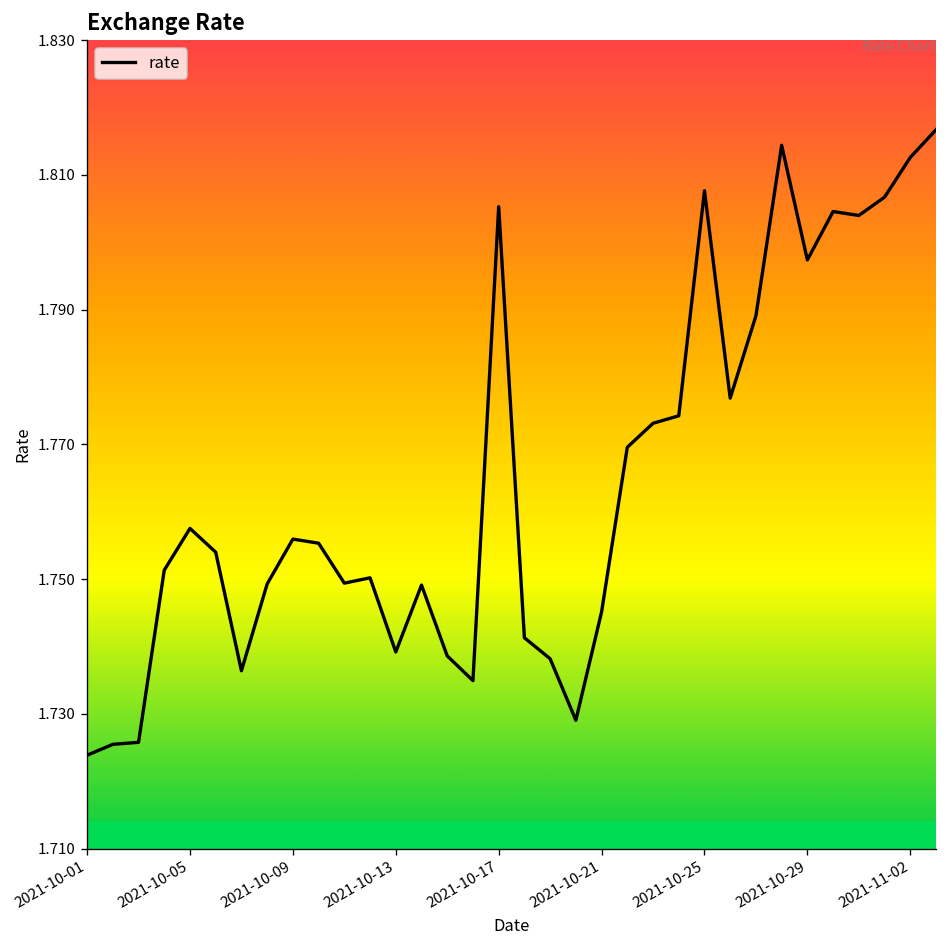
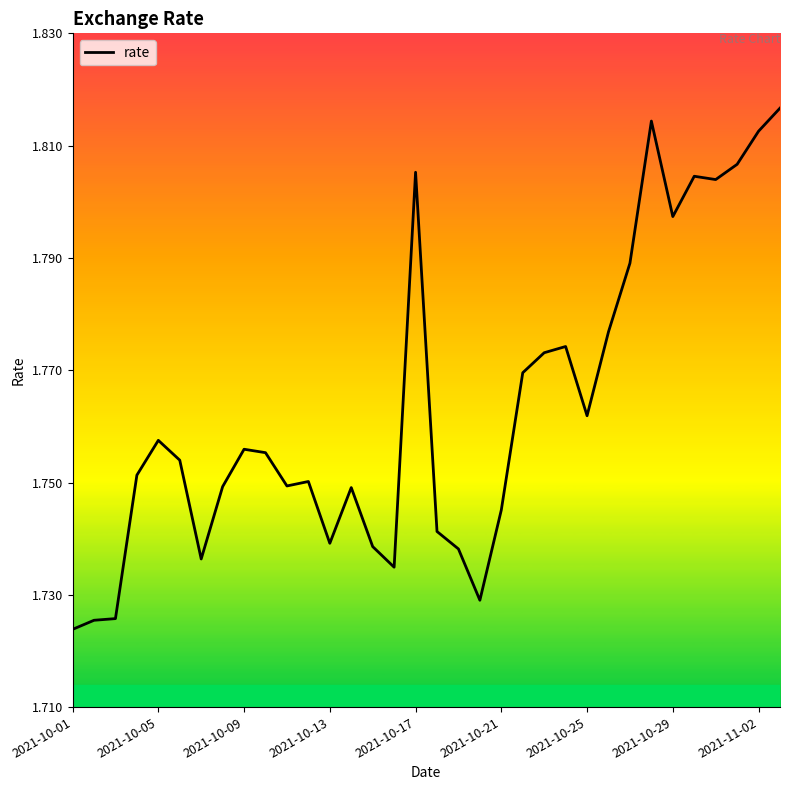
2021-10-25: 1.808 -> 1.762
